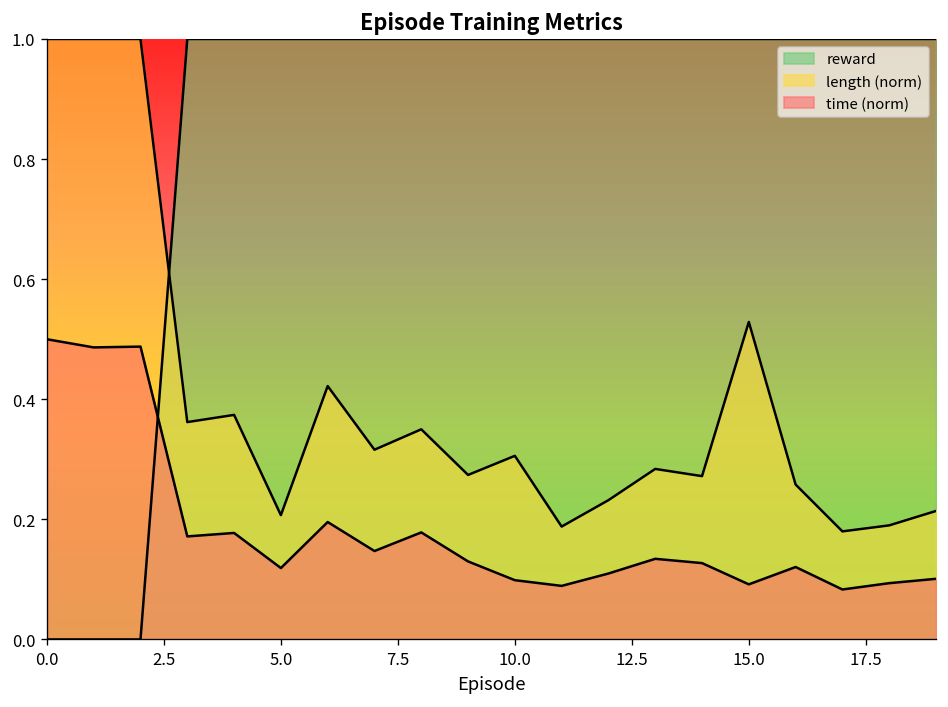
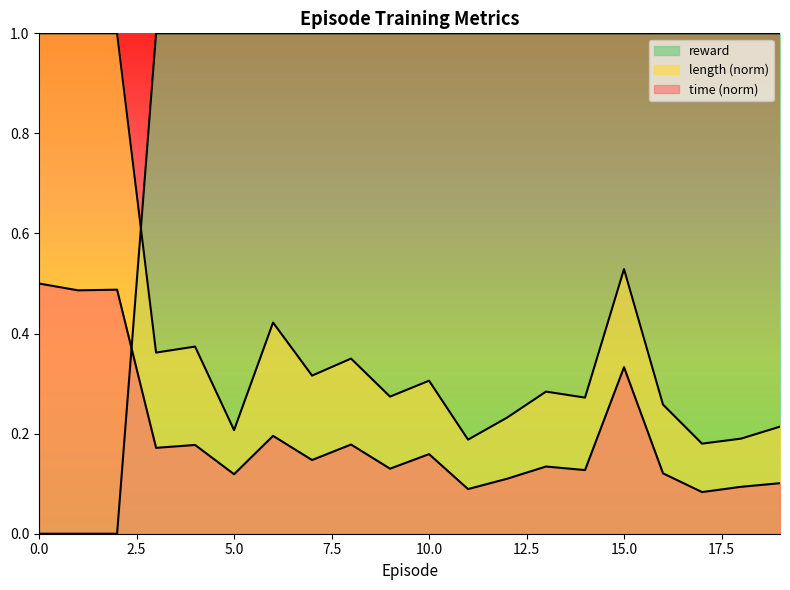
time (norm), 10.0: 0.10 -> 0.16
time (norm), 15.0: 0.09 -> 0.33
